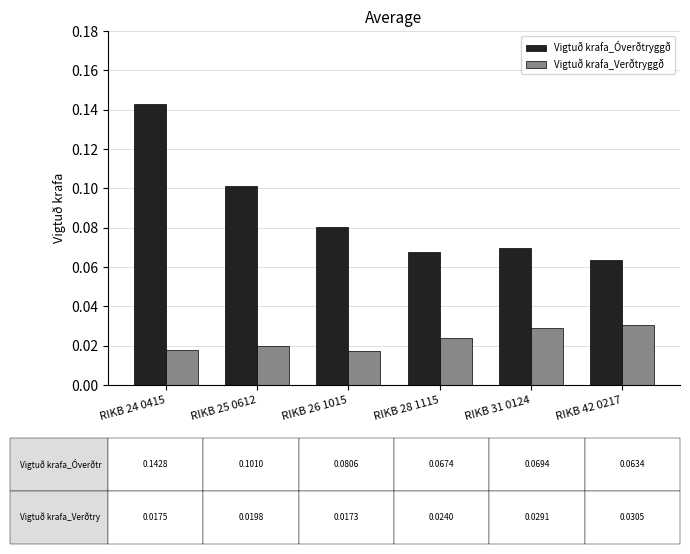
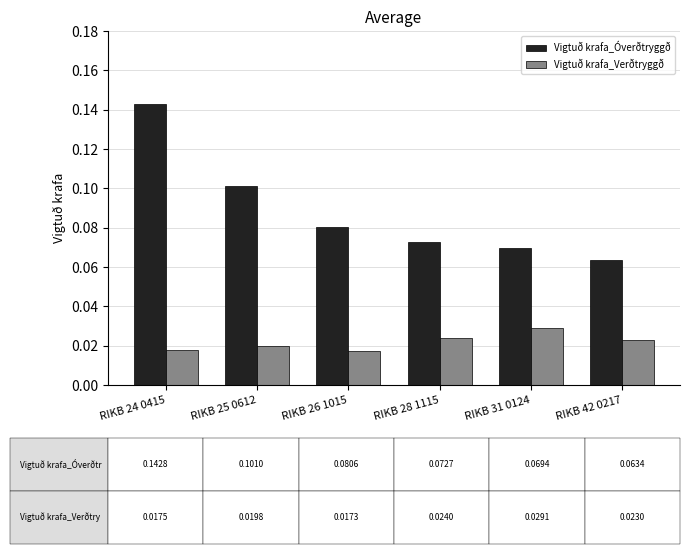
Vigtuð krafa_Óverðtryggð, RIKB 28 1115: 0.0674 -> 0.0727
Vigtuð krafa_Verðtryggð, RIKB 42 0217: 0.0305 -> 0.0230
